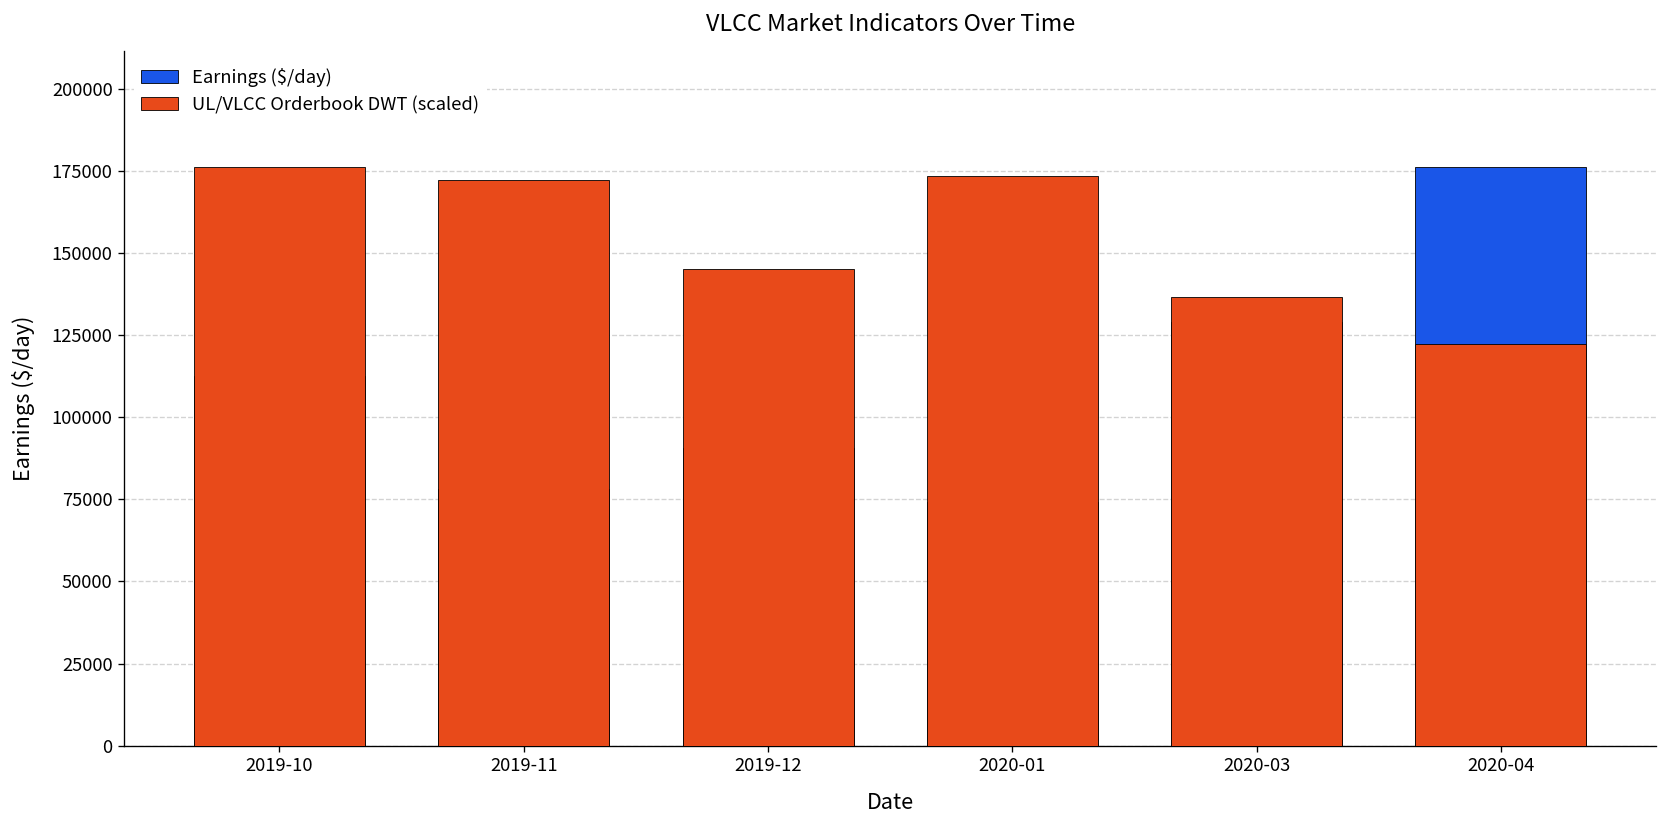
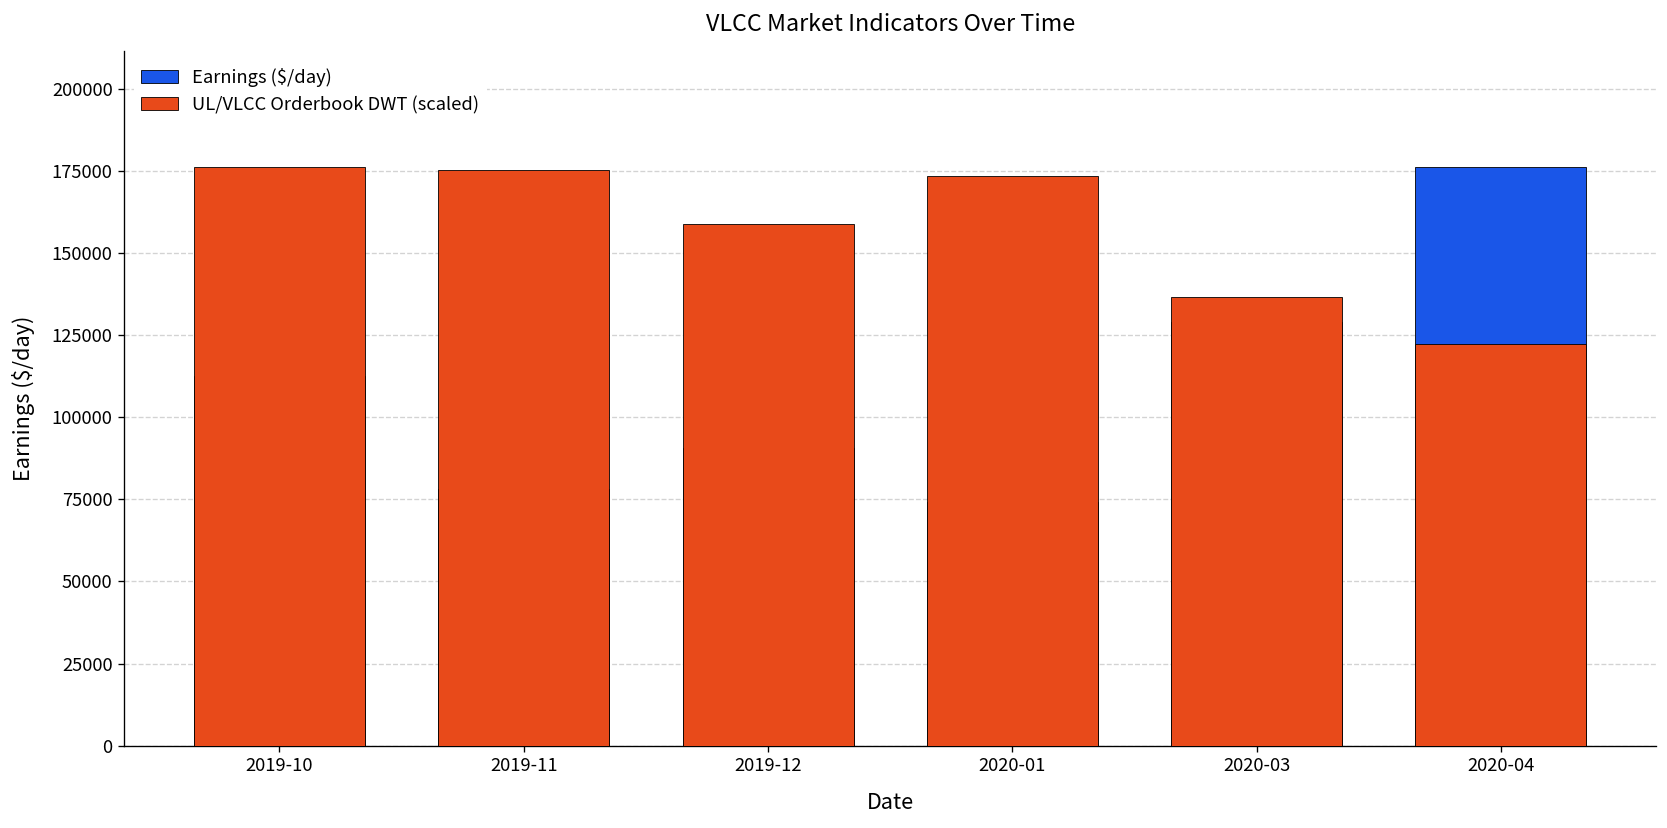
UL/VLCC Orderbook DWT (scaled), 2019-11: 172000 -> 175000
UL/VLCC Orderbook DWT (scaled), 2019-12: 145000 -> 159000
